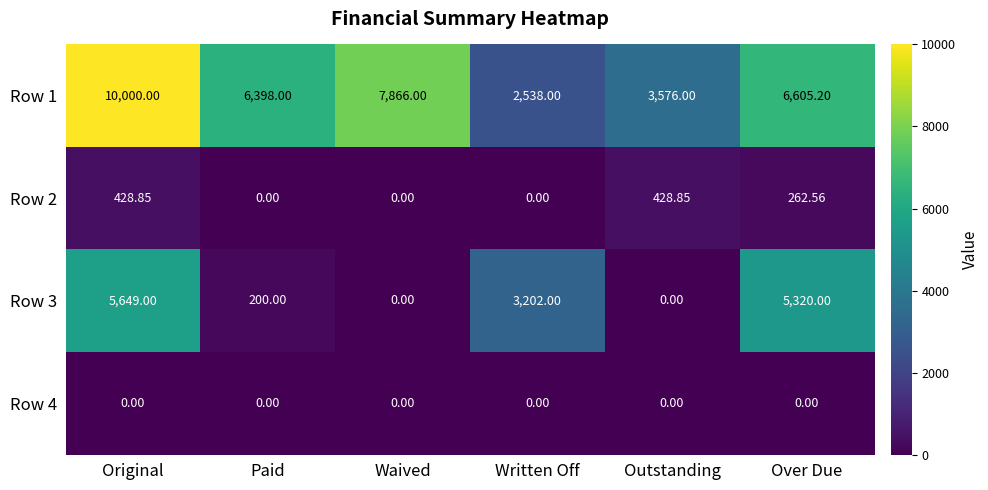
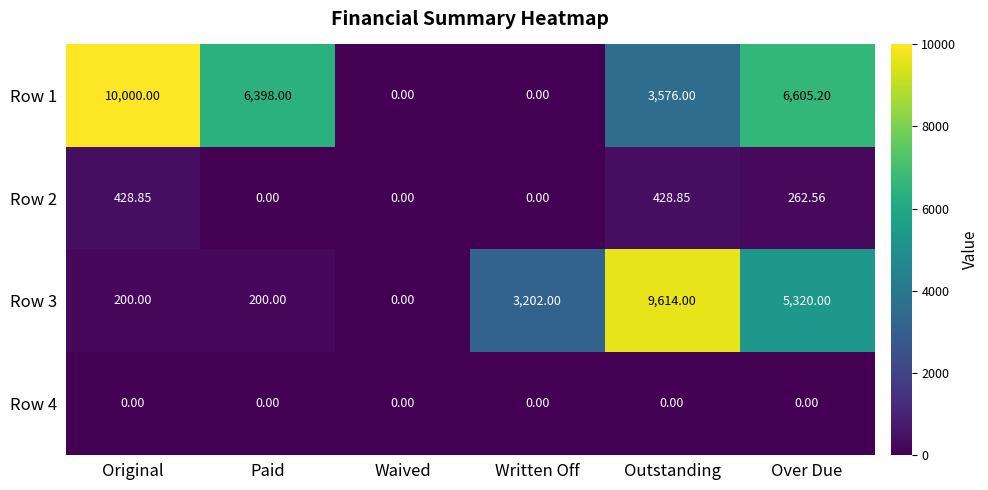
Row 1, Waived: 7,866.00 -> 0.00
Row 1, Written Off: 2,538.00 -> 0.00
Row 3, Original: 5,649.00 -> 200.00
Row 3, Outstanding: 0.00 -> 9,614.00
